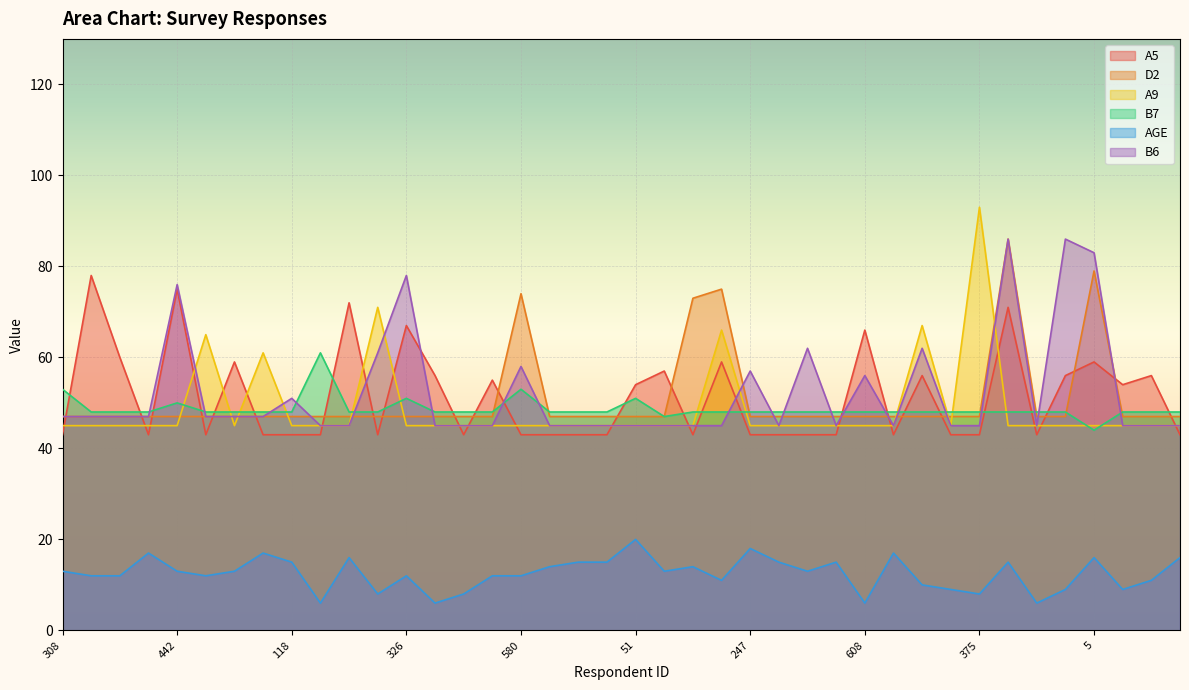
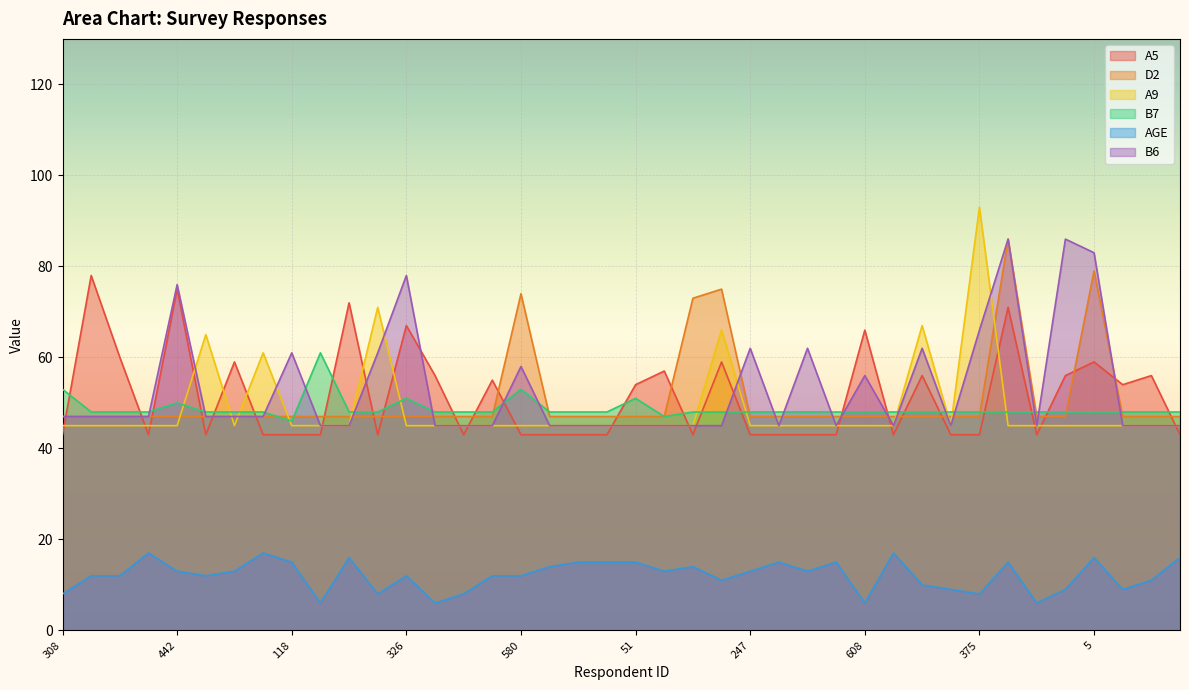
AGE, 308: 13 -> 8
B7, 118: 48 -> 46
B6, 118: 51 -> 61
AGE, 51: 20 -> 15
AGE, 247: 18 -> 13
B6, 247: 57 -> 62
B6, 375: 45 -> 66
B7, 5: 44 -> 48
